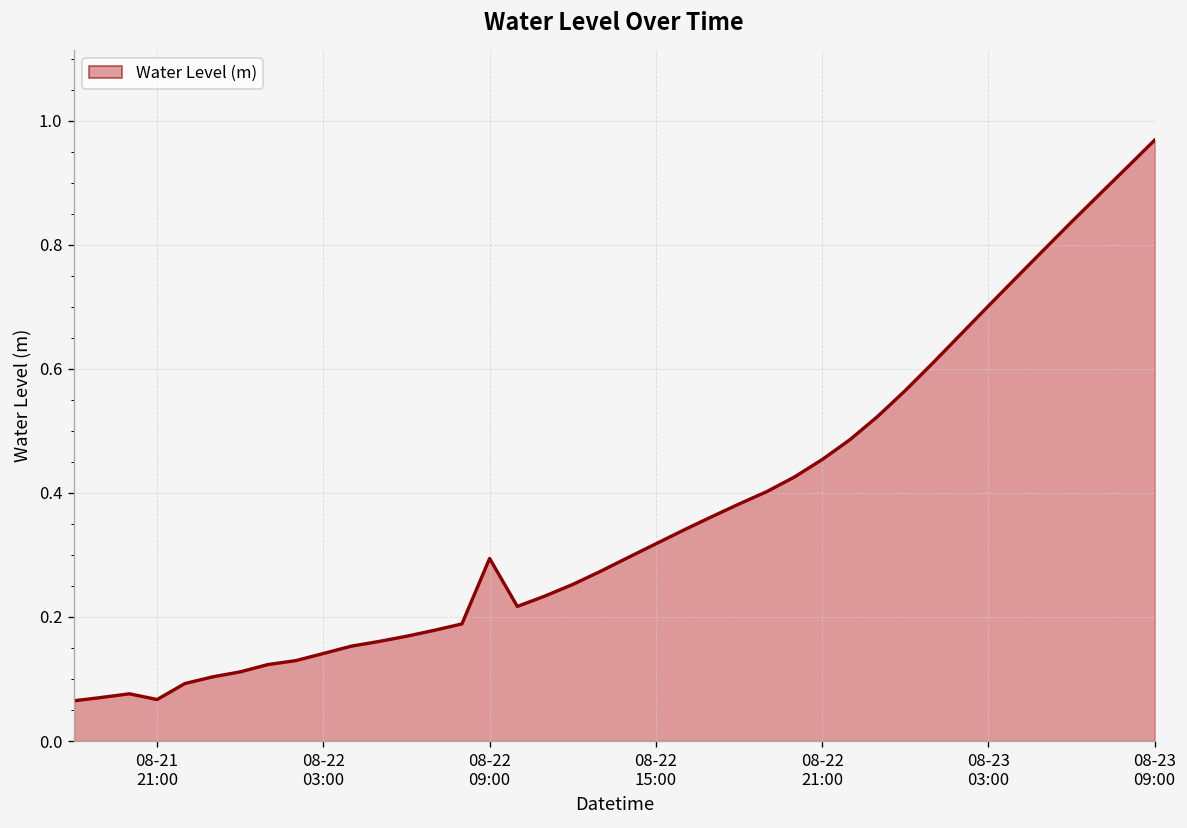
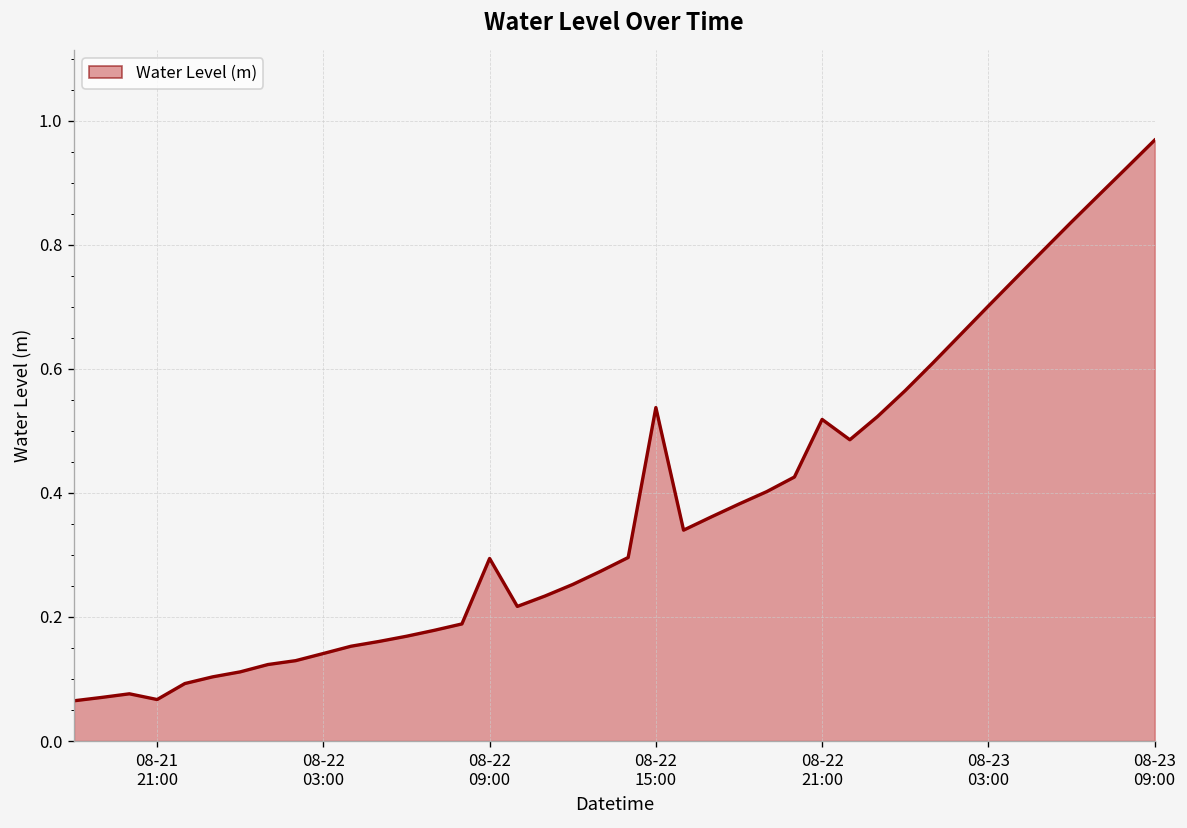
08-22 15:00: 0.32 -> 0.54
08-22 21:00: 0.45 -> 0.52
